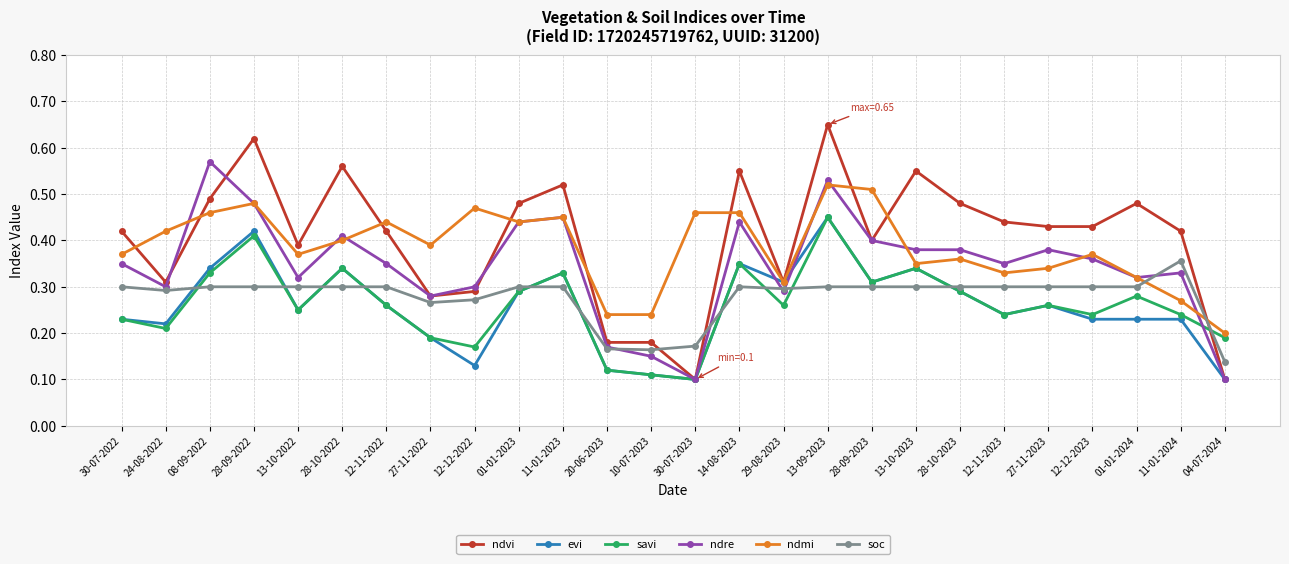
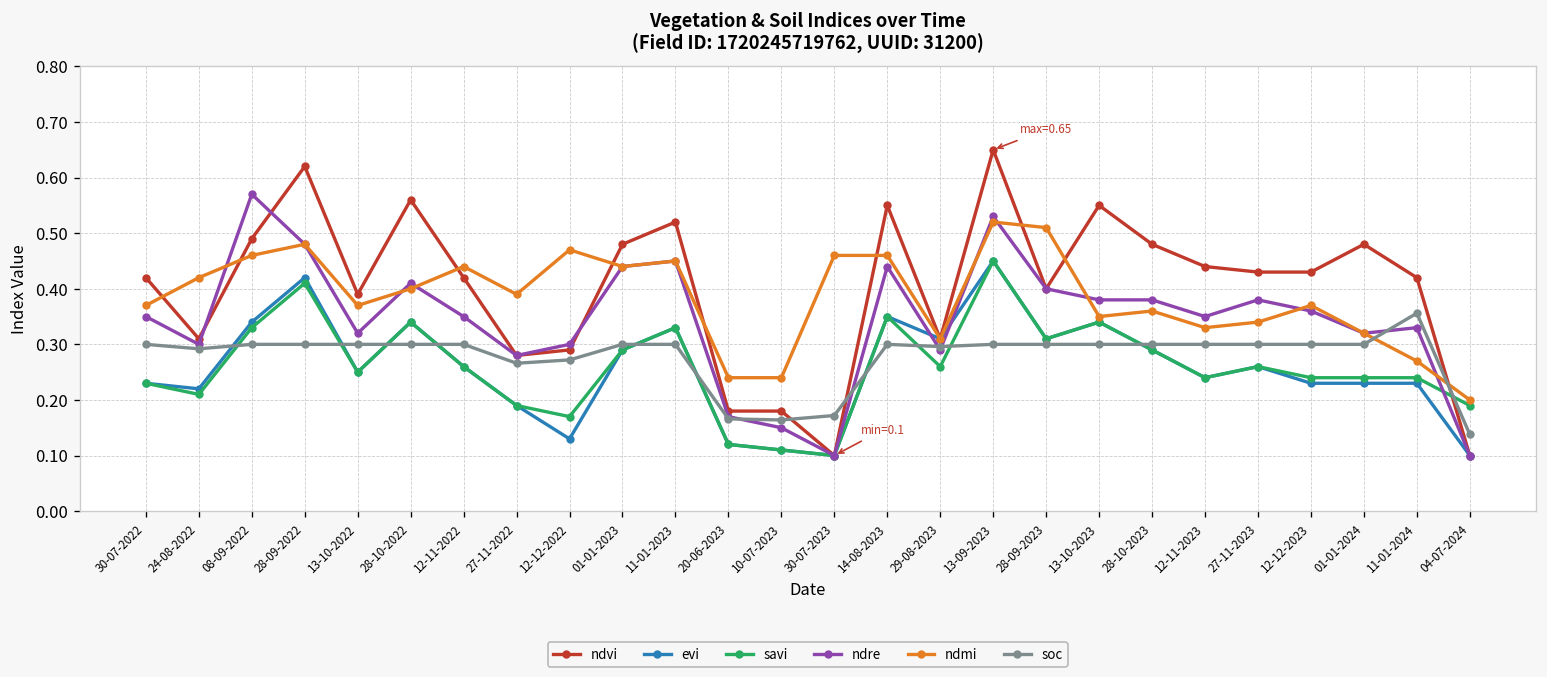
savi, 01-01-2024: 0.28 -> 0.24
